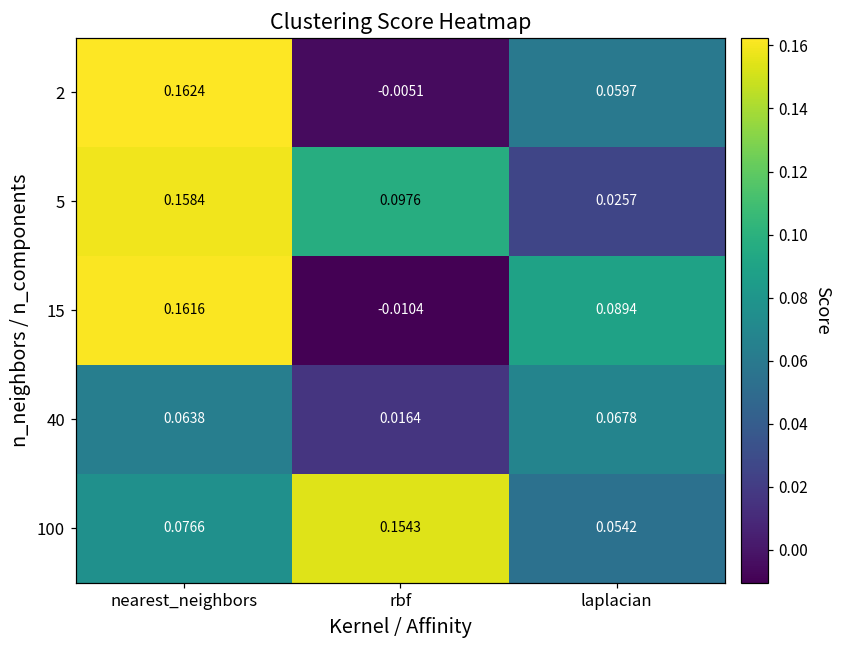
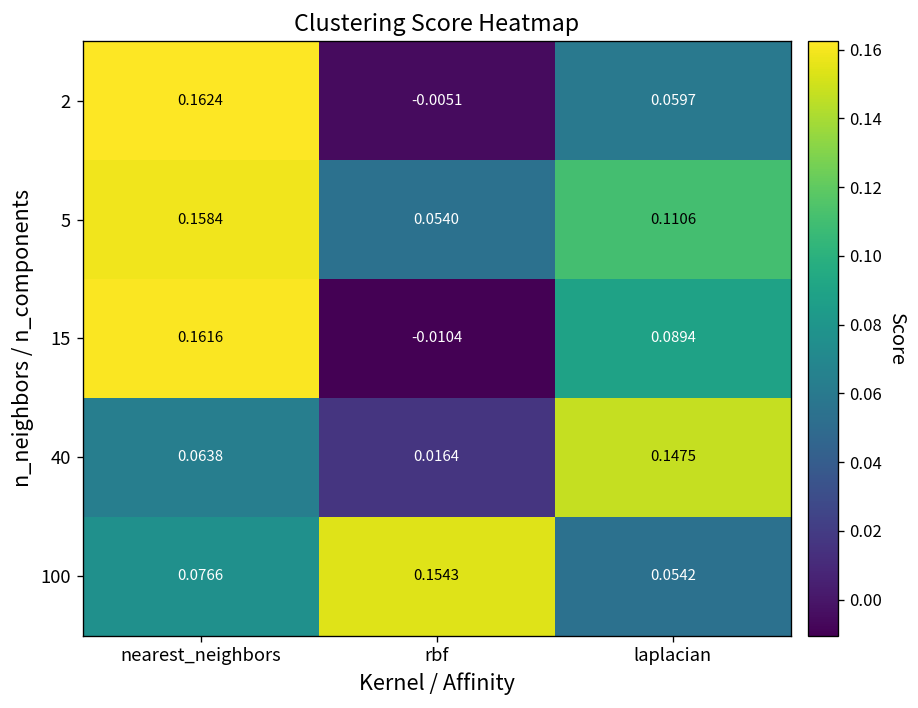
5, rbf: 0.0976 -> 0.0540
5, laplacian: 0.0257 -> 0.1106
40, laplacian: 0.0678 -> 0.1475
